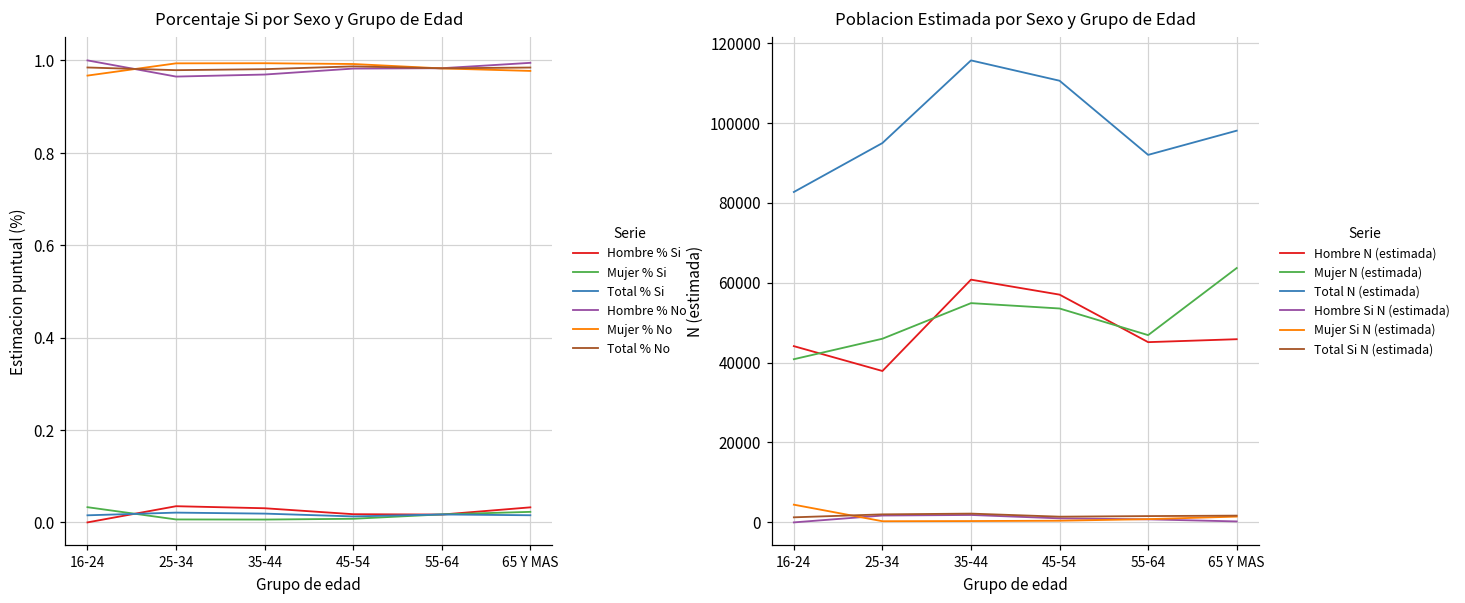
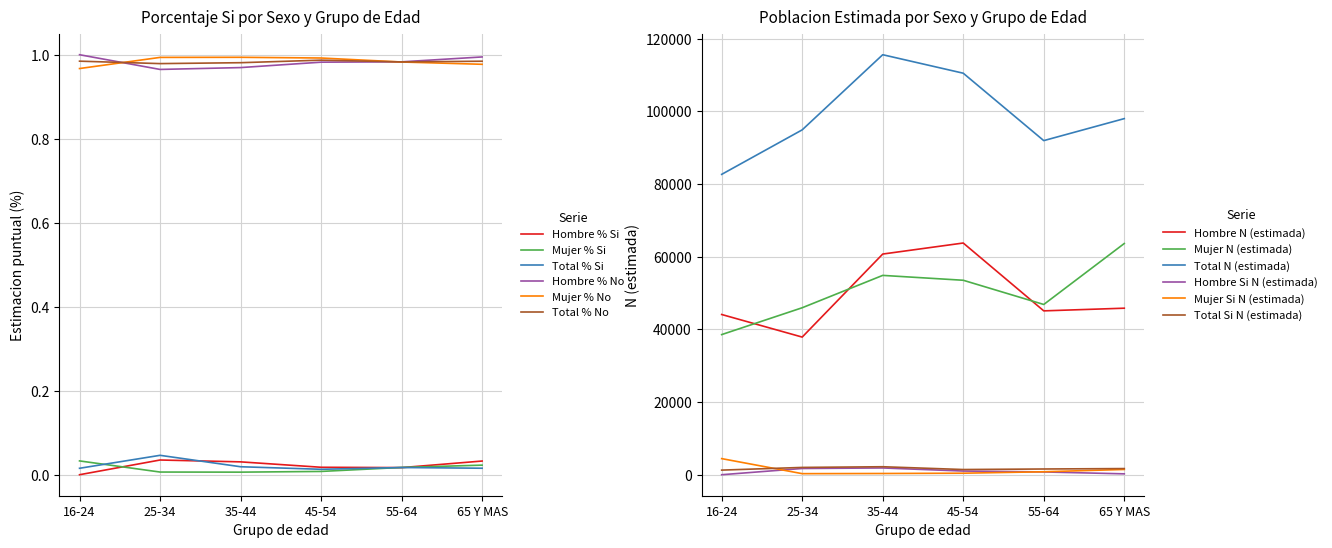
Porcentaje Si por Sexo y Grupo de Edad, Total % Si, 25-34: 0.02 -> 0.05
Poblacion Estimada por Sexo y Grupo de Edad, Mujer N (estimada), 16-24: 41000 -> 39000
Poblacion Estimada por Sexo y Grupo de Edad, Hombre N (estimada), 45-54: 57000 -> 64000
